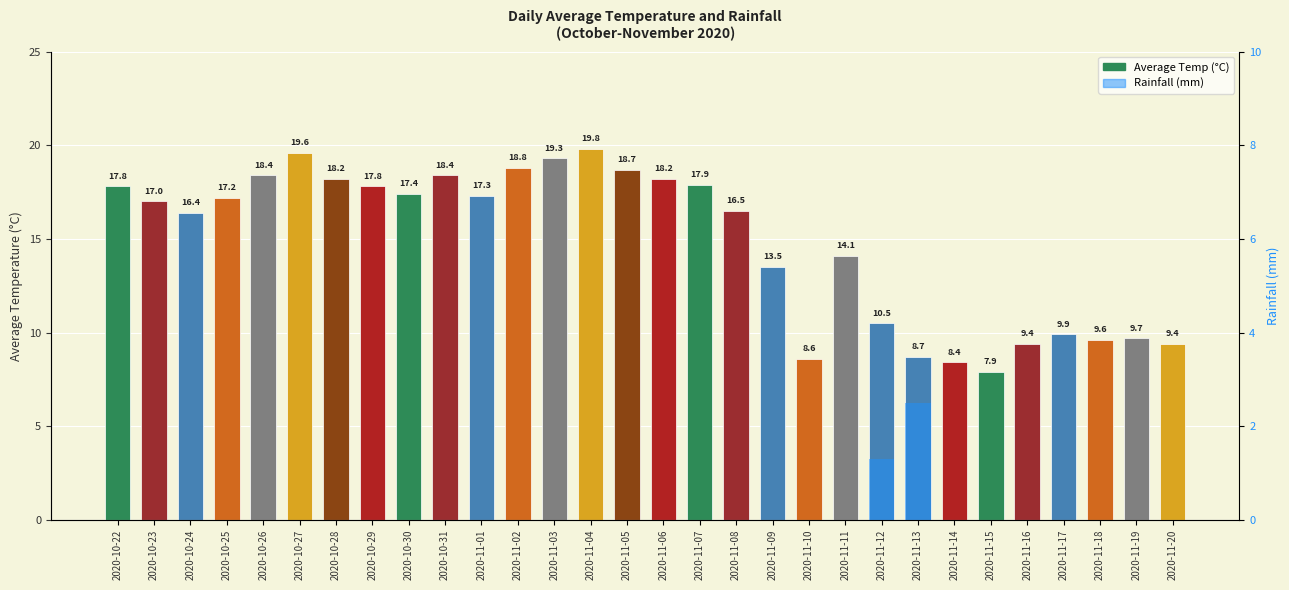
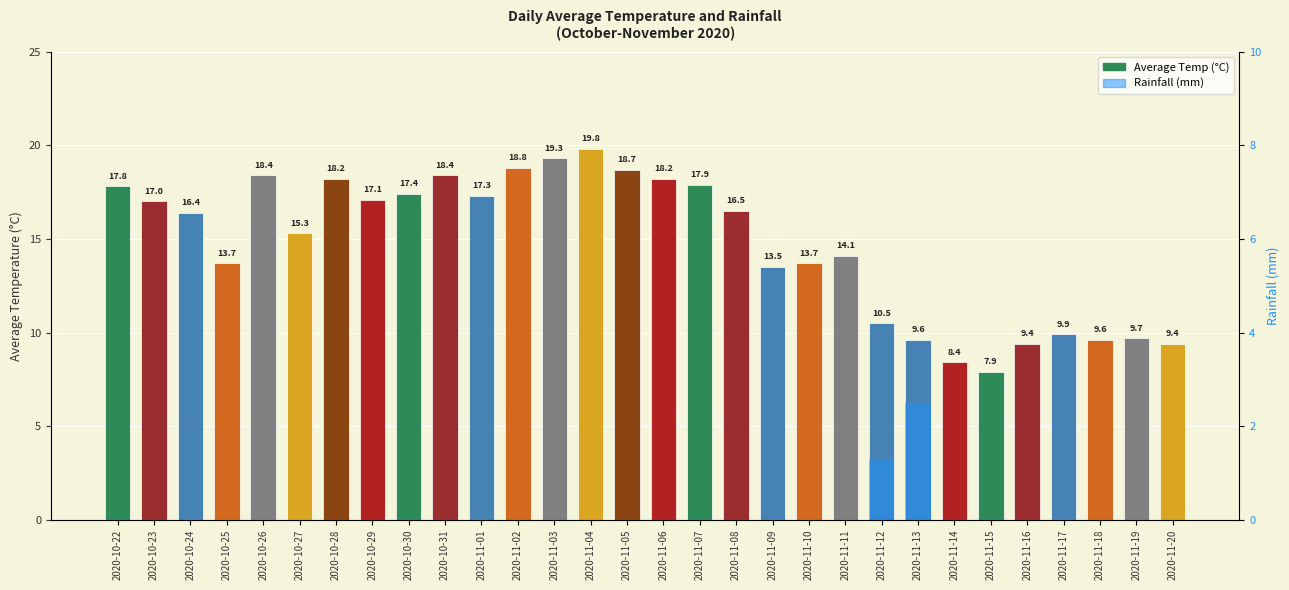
Average Temp (°C), 2020-10-25: 17.2 -> 13.7
Average Temp (°C), 2020-10-27: 19.6 -> 15.3
Average Temp (°C), 2020-10-29: 17.8 -> 17.1
Average Temp (°C), 2020-11-10: 8.6 -> 13.7
Average Temp (°C), 2020-11-13: 8.7 -> 9.6
